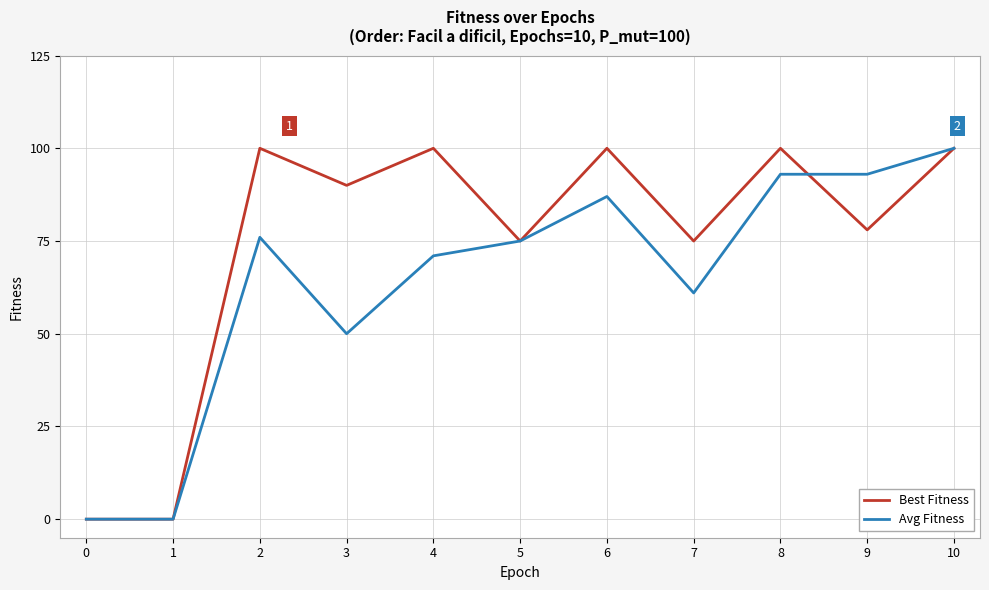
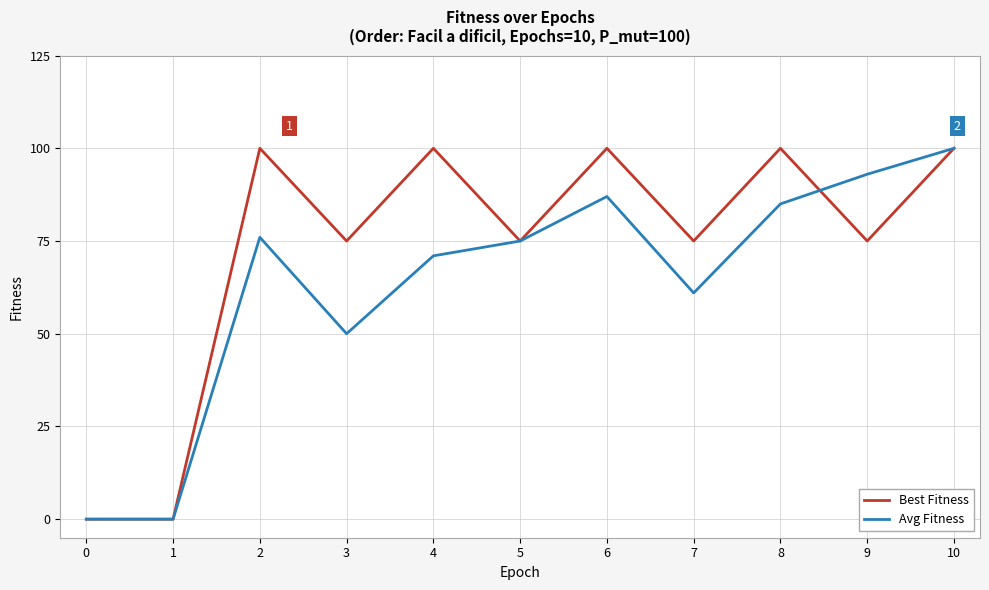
Best Fitness, 3: 90 -> 75
Avg Fitness, 8: 93 -> 85
Best Fitness, 9: 78 -> 75
